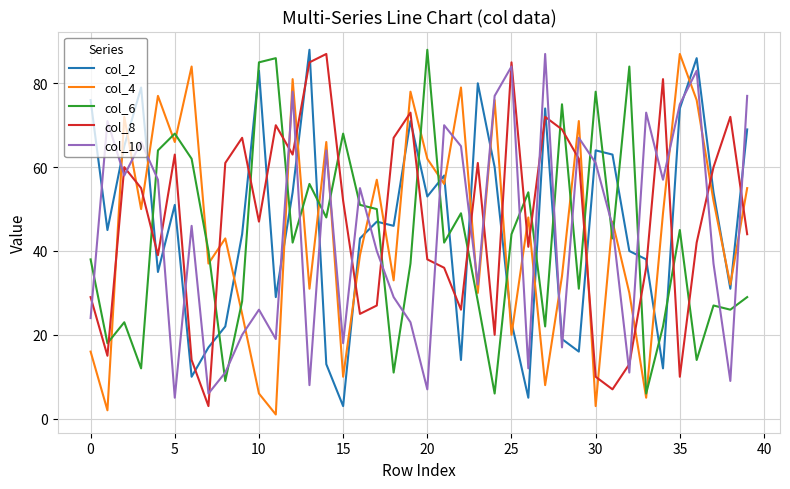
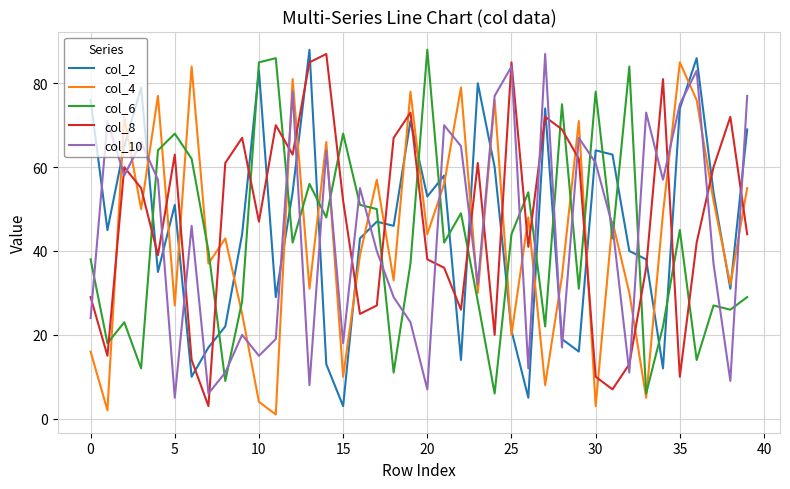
col_4, 5: 66 -> 27
col_4, 10: 6 -> 4
col_10, 10: 26 -> 15
col_4, 20: 62 -> 44
col_2, 25: 23 -> 21
col_4, 35: 87 -> 85
